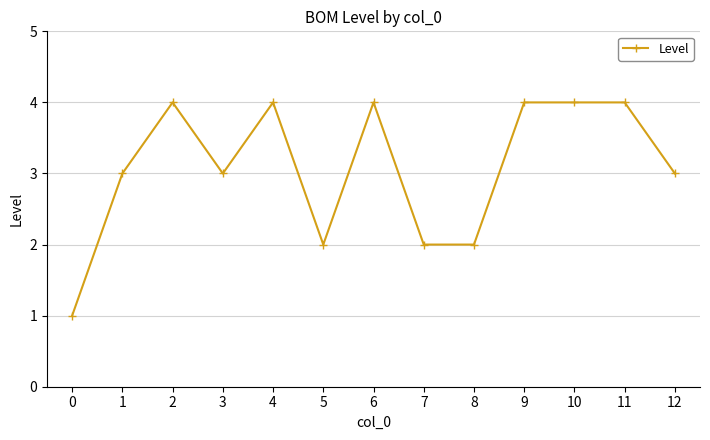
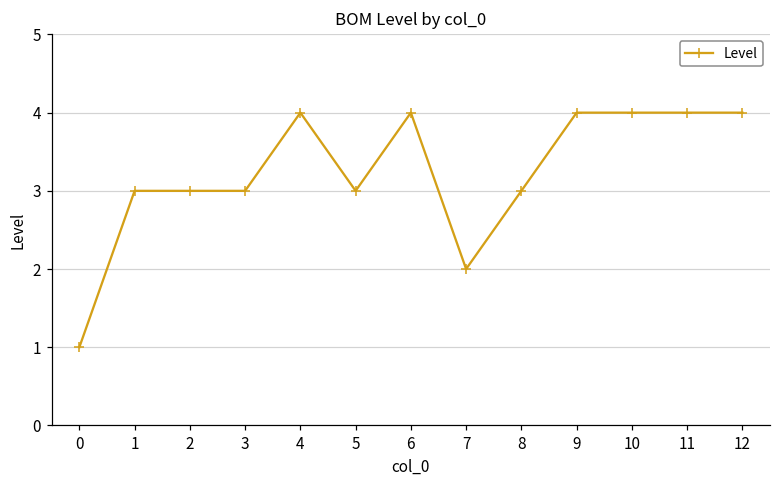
2: 4 -> 3
5: 2 -> 3
8: 2 -> 3
12: 3 -> 4
